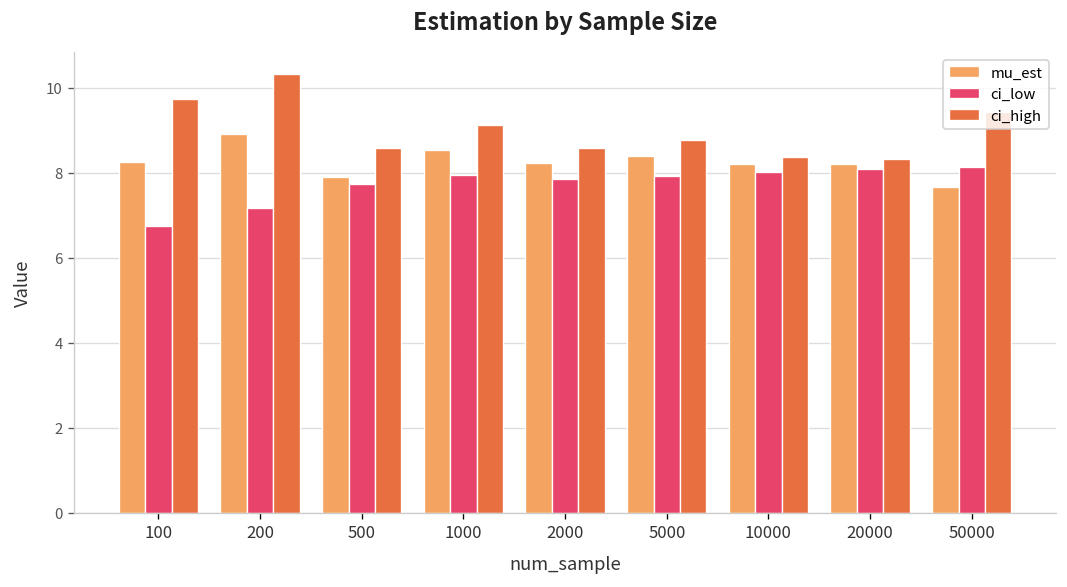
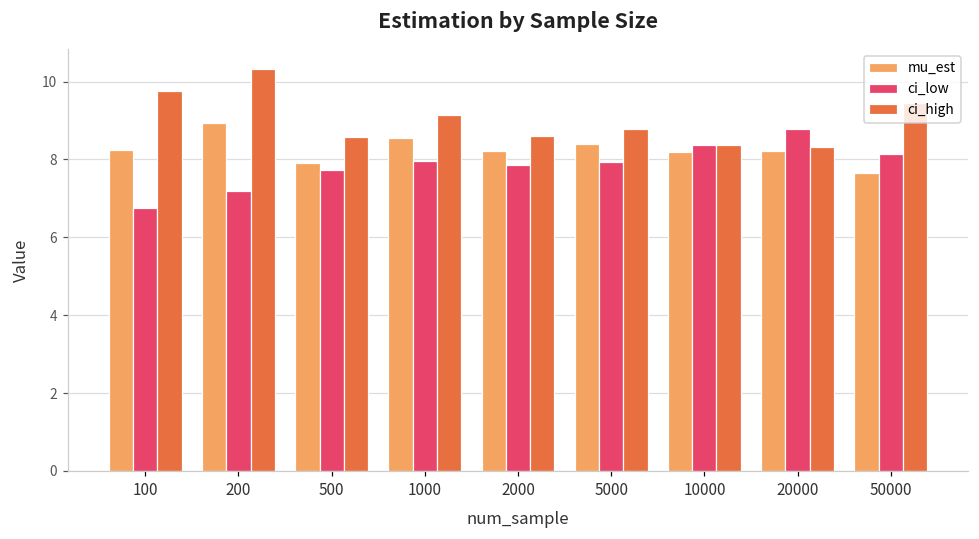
ci_low, 10000: 8.0 -> 8.4
ci_low, 20000: 8.1 -> 8.8
